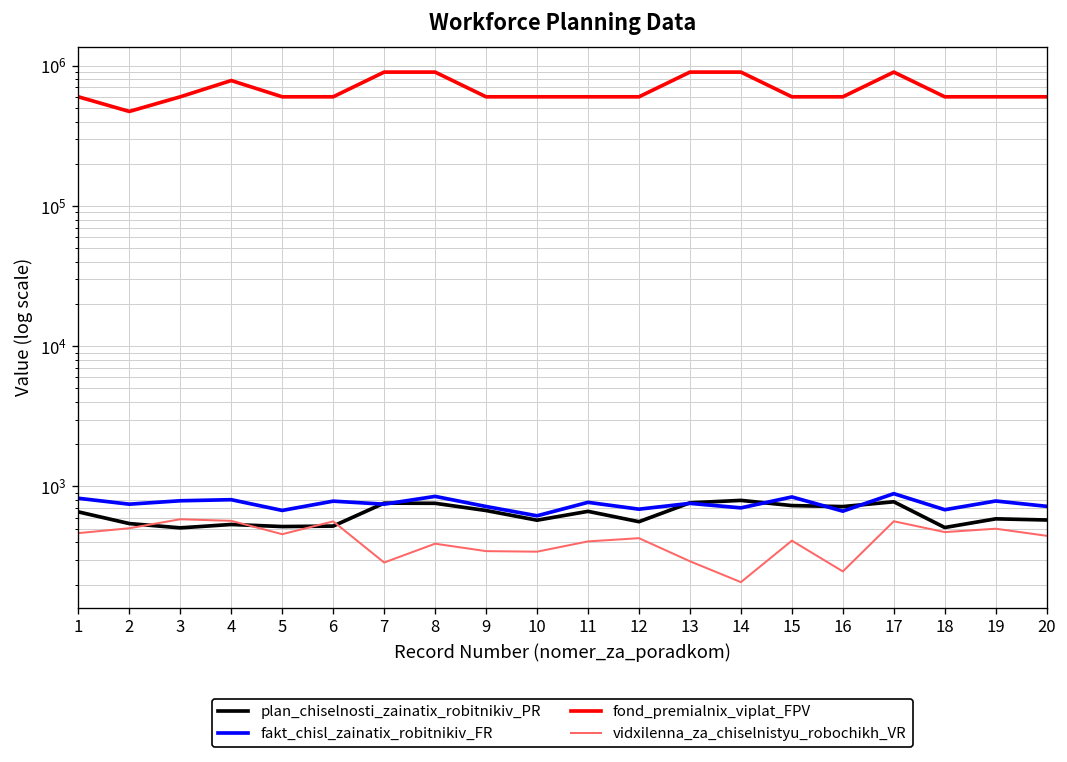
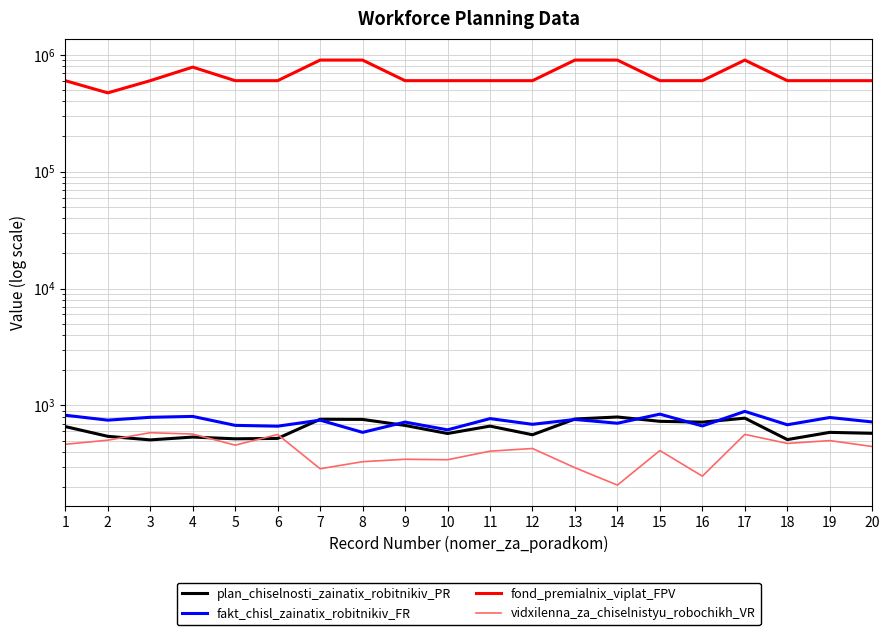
fakt_chisl_zainatix_robitnikiv_FR, 6: 800 -> 700
fakt_chisl_zainatix_robitnikiv_FR, 8: 900 -> 600
vidxilenna_za_chiselnistyu_robochikh_VR, 8: 390 -> 330
